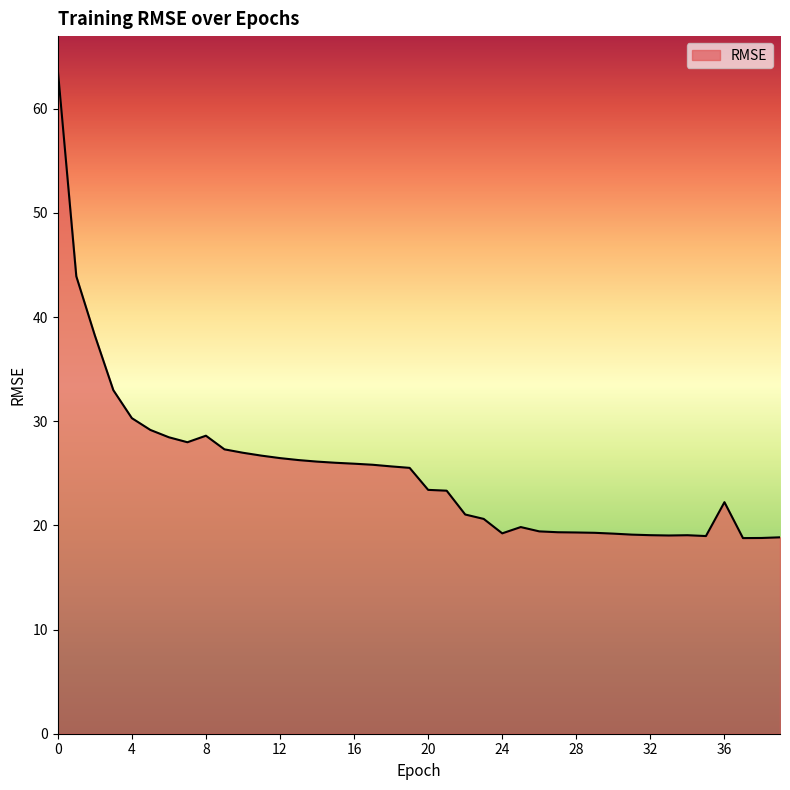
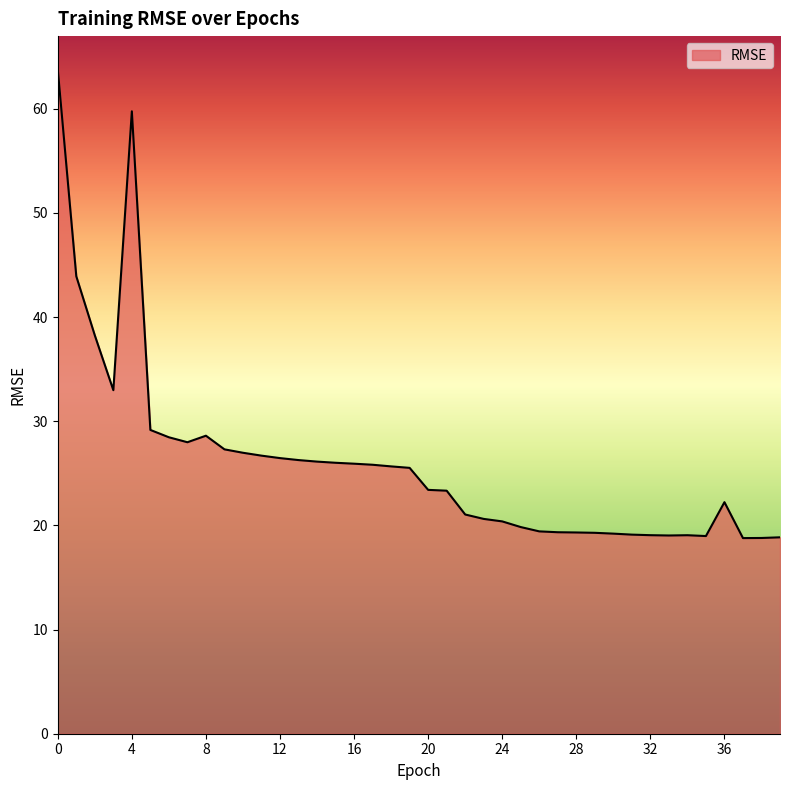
4: 30.3 -> 59.7
24: 19.2 -> 20.4
